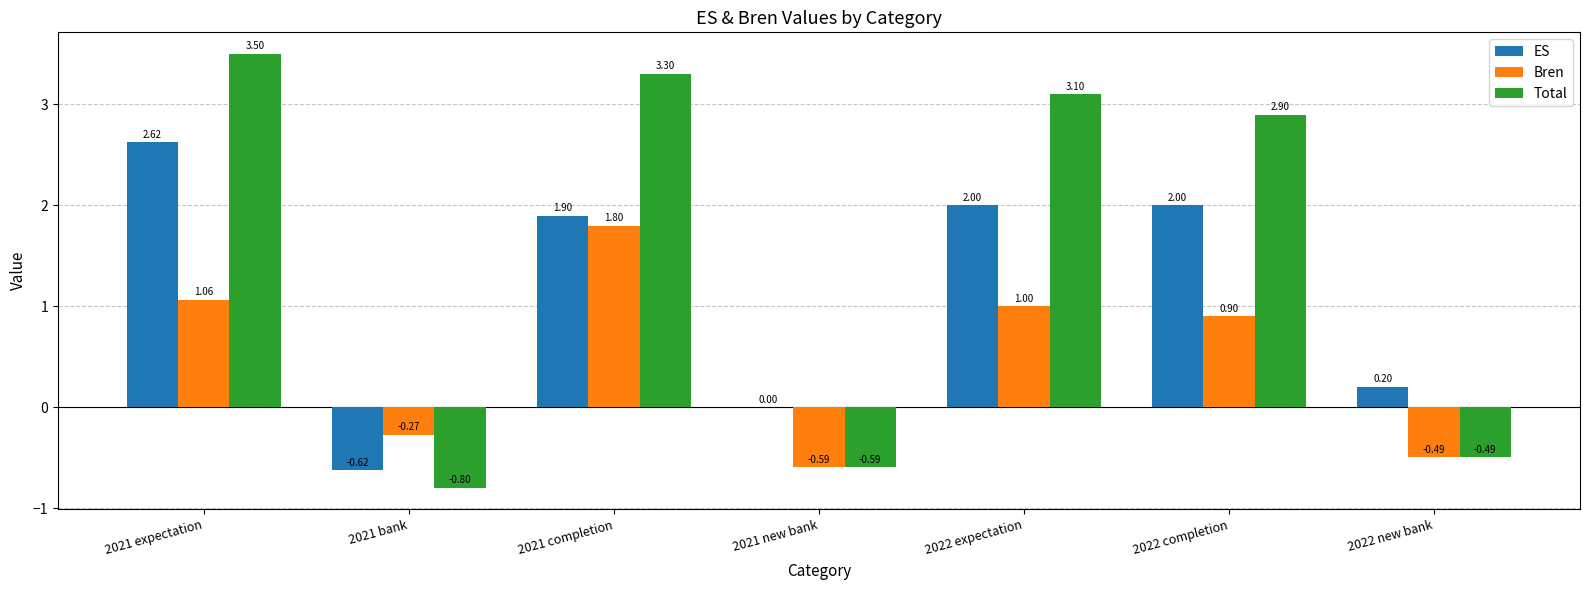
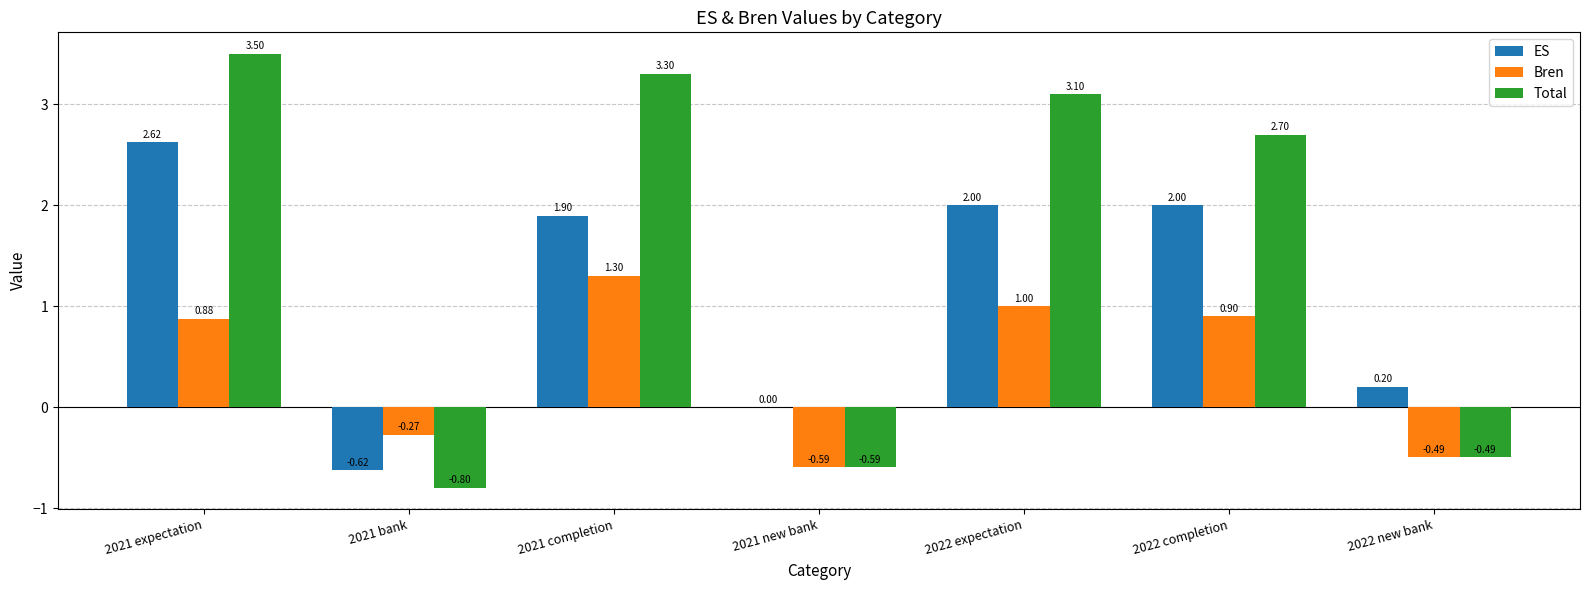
Bren, 2021 expectation: 1.06 -> 0.88
Bren, 2021 completion: 1.80 -> 1.30
Total, 2022 completion: 2.90 -> 2.70
